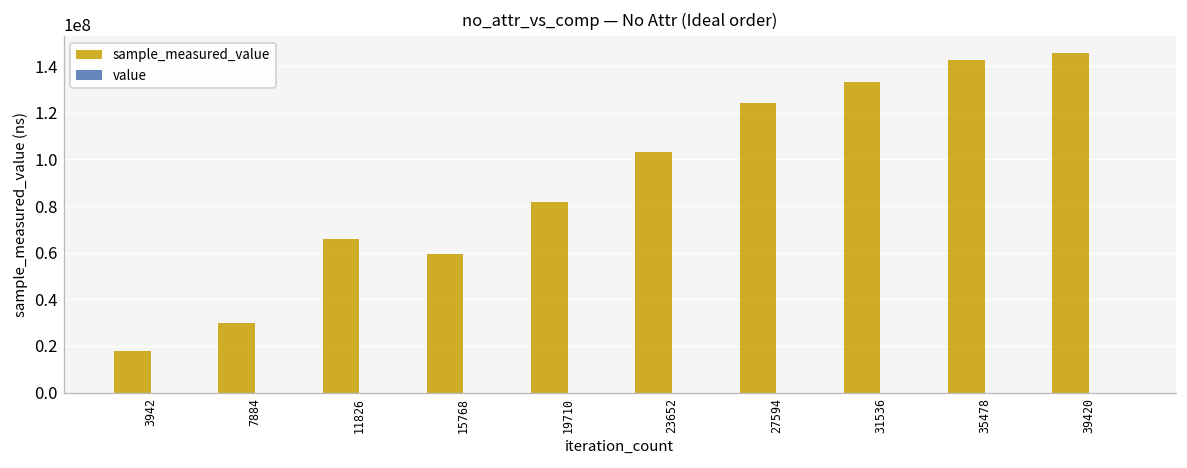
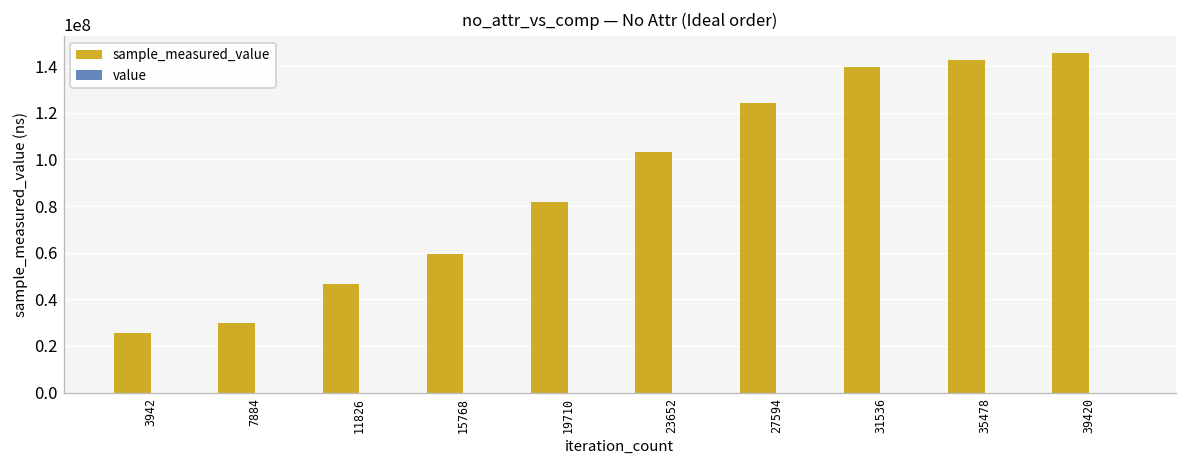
sample_measured_value, 3942: 18000000 -> 26000000
sample_measured_value, 11826: 66000000 -> 46000000
sample_measured_value, 31536: 133000000 -> 140000000
